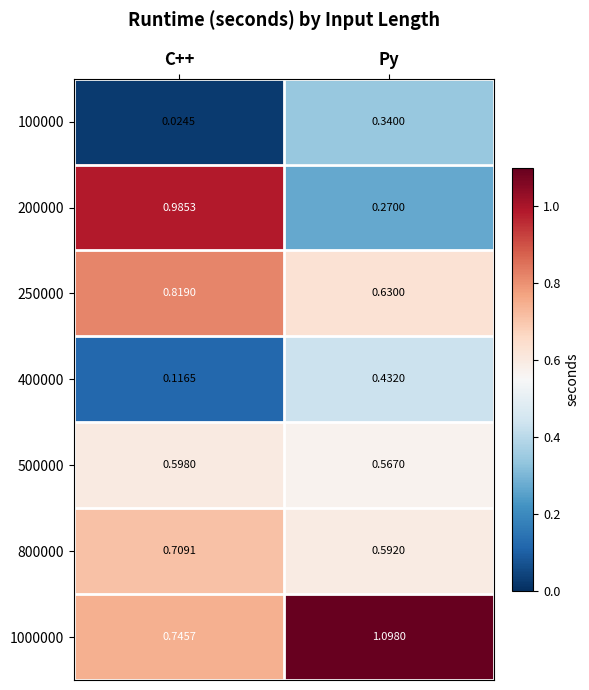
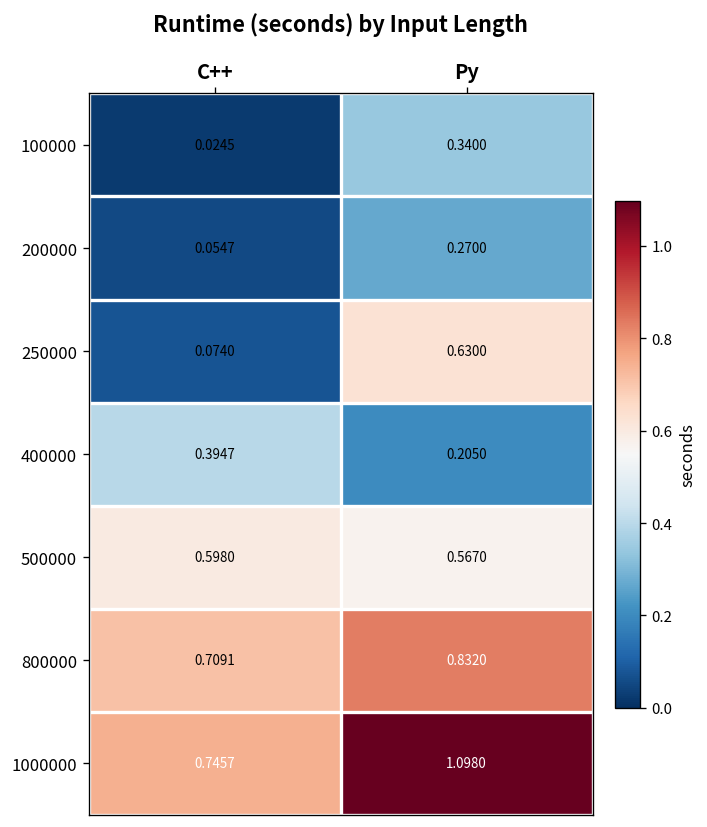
200000, C++: 0.9853 -> 0.0547
250000, C++: 0.8190 -> 0.0740
400000, C++: 0.1165 -> 0.3947
400000, Py: 0.4320 -> 0.2050
800000, Py: 0.5920 -> 0.8320
